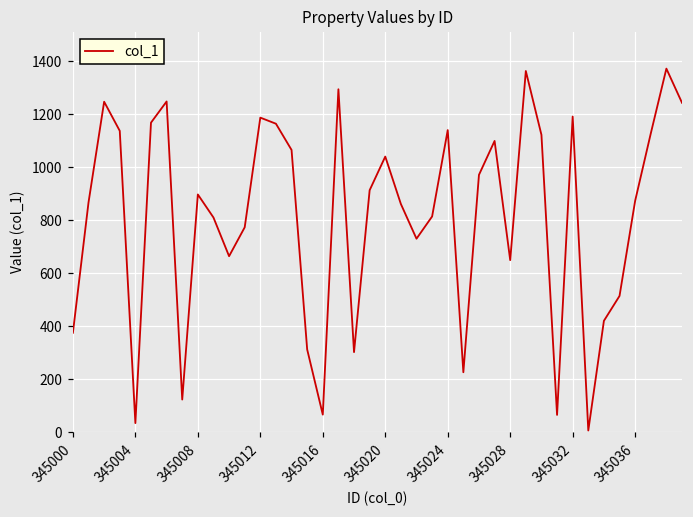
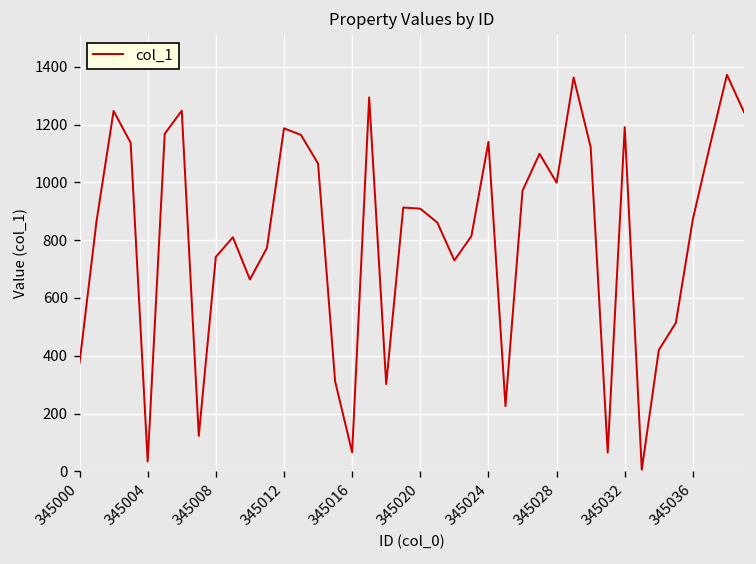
345008: 900 -> 740
345020: 1040 -> 910
345028: 650 -> 1000
